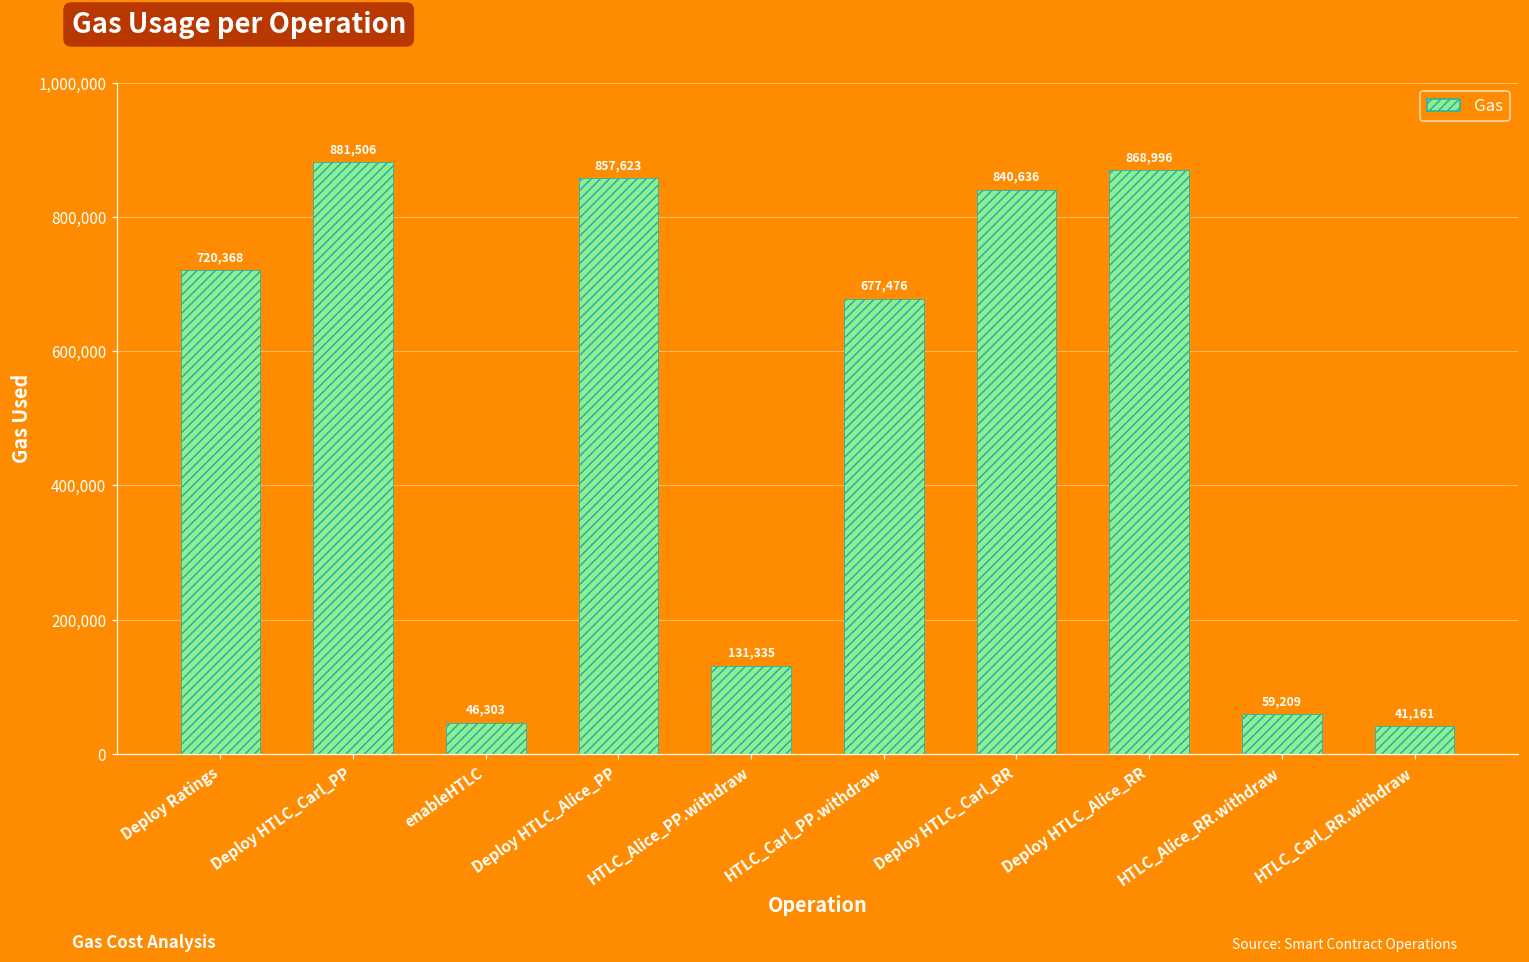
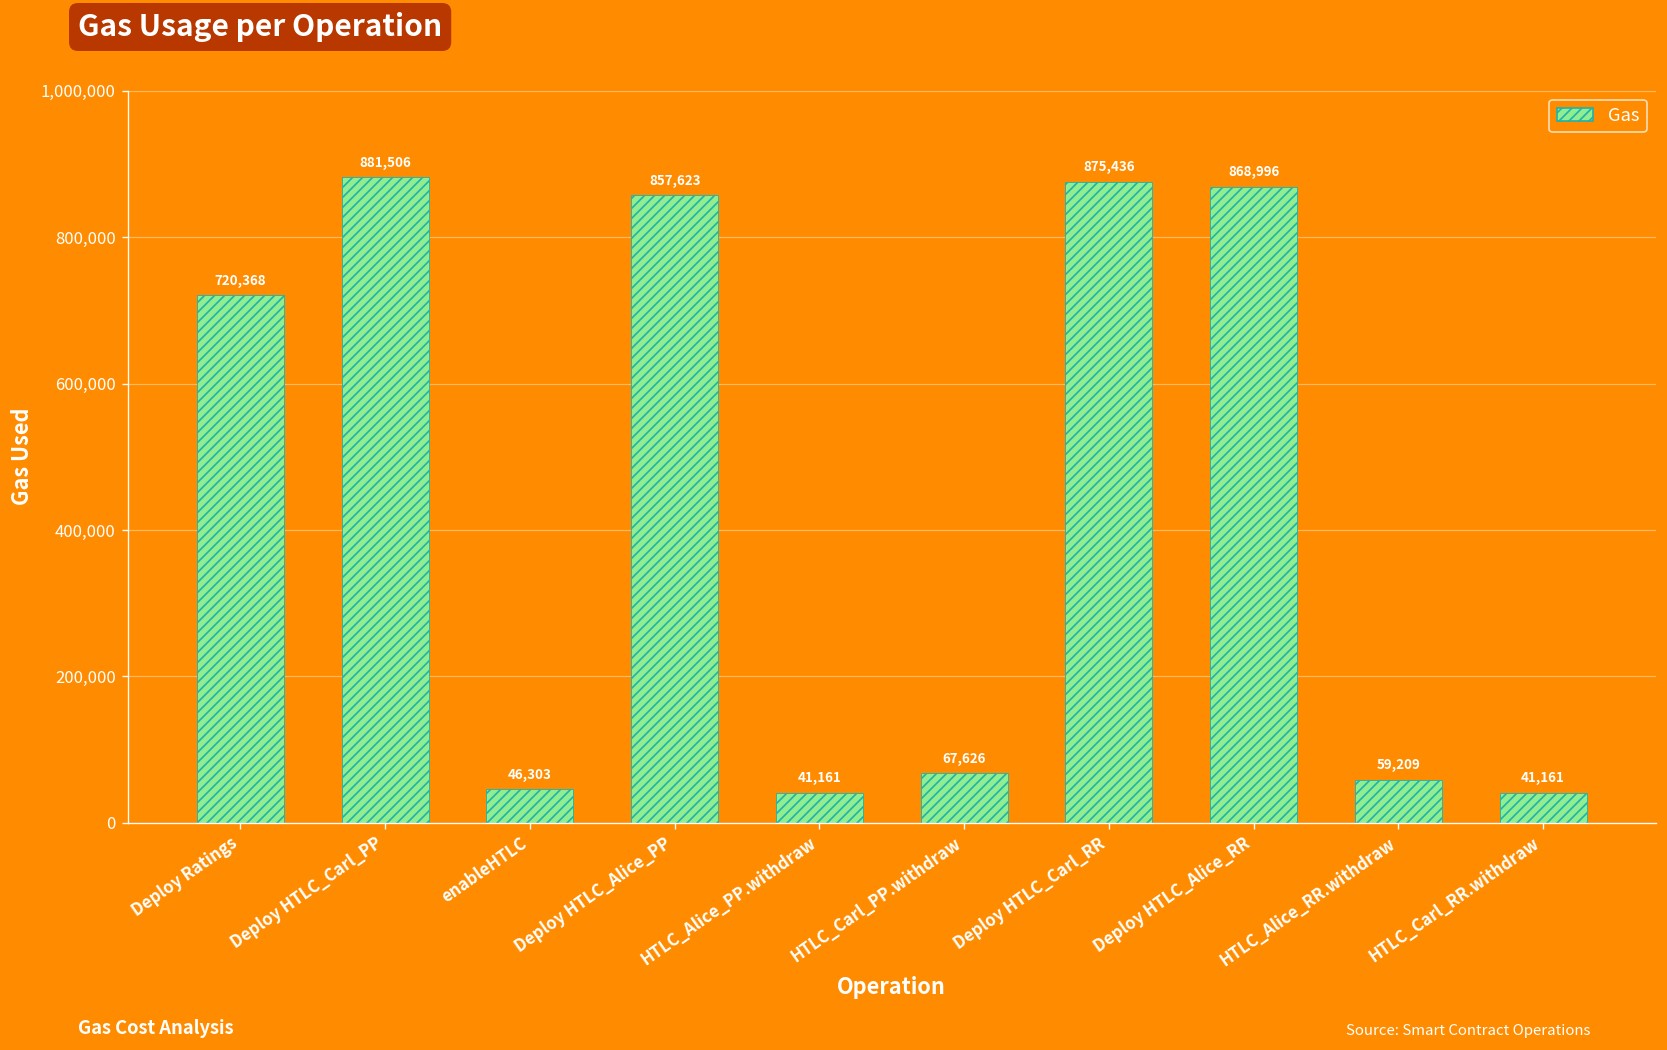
HTLC_Alice_PP.withdraw: 131,335 -> 41,161
HTLC_Carl_PP.withdraw: 677,476 -> 67,626
Deploy HTLC_Carl_RR: 840,636 -> 875,436
